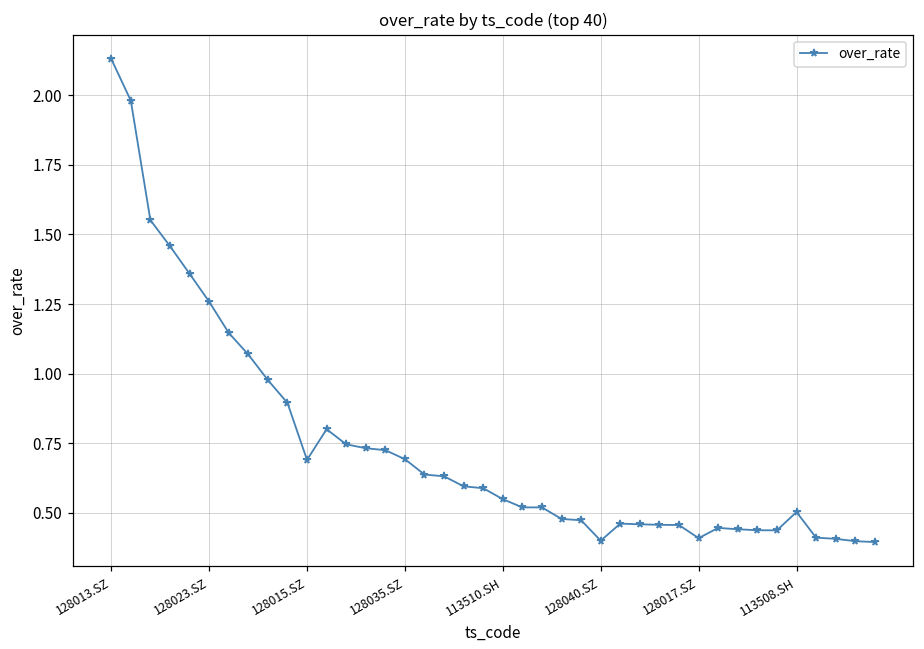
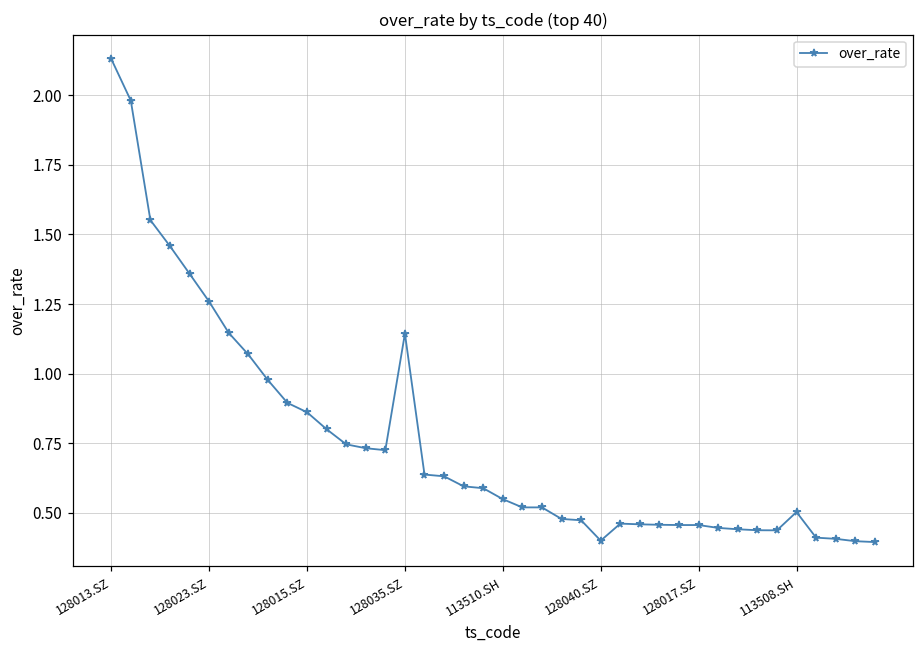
128015.SZ: 0.69 -> 0.86
128035.SZ: 0.69 -> 1.14
128017.SZ: 0.41 -> 0.46
